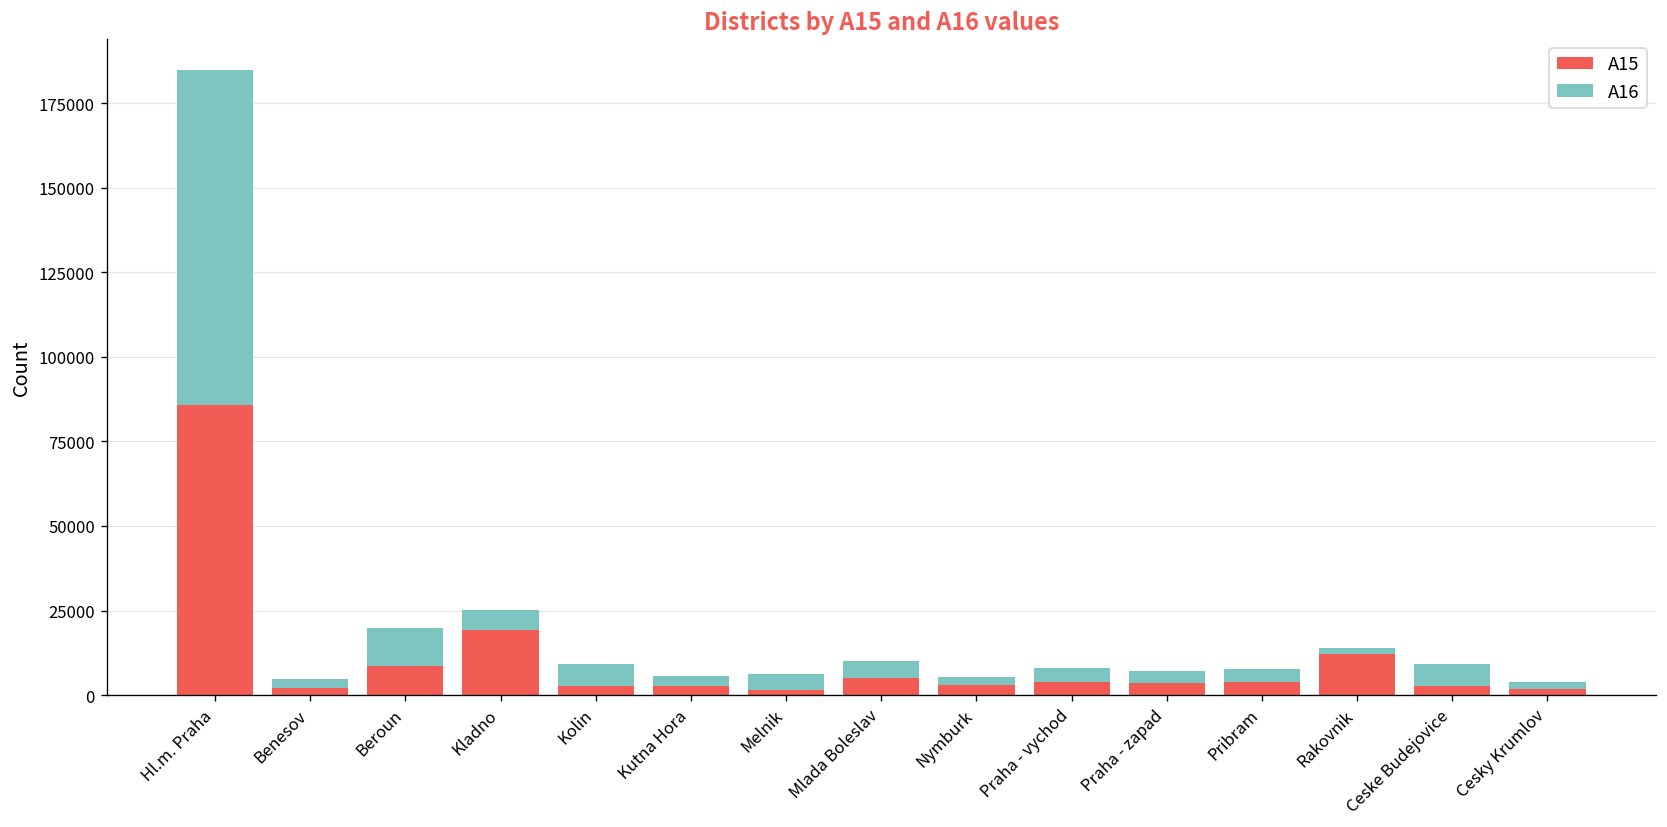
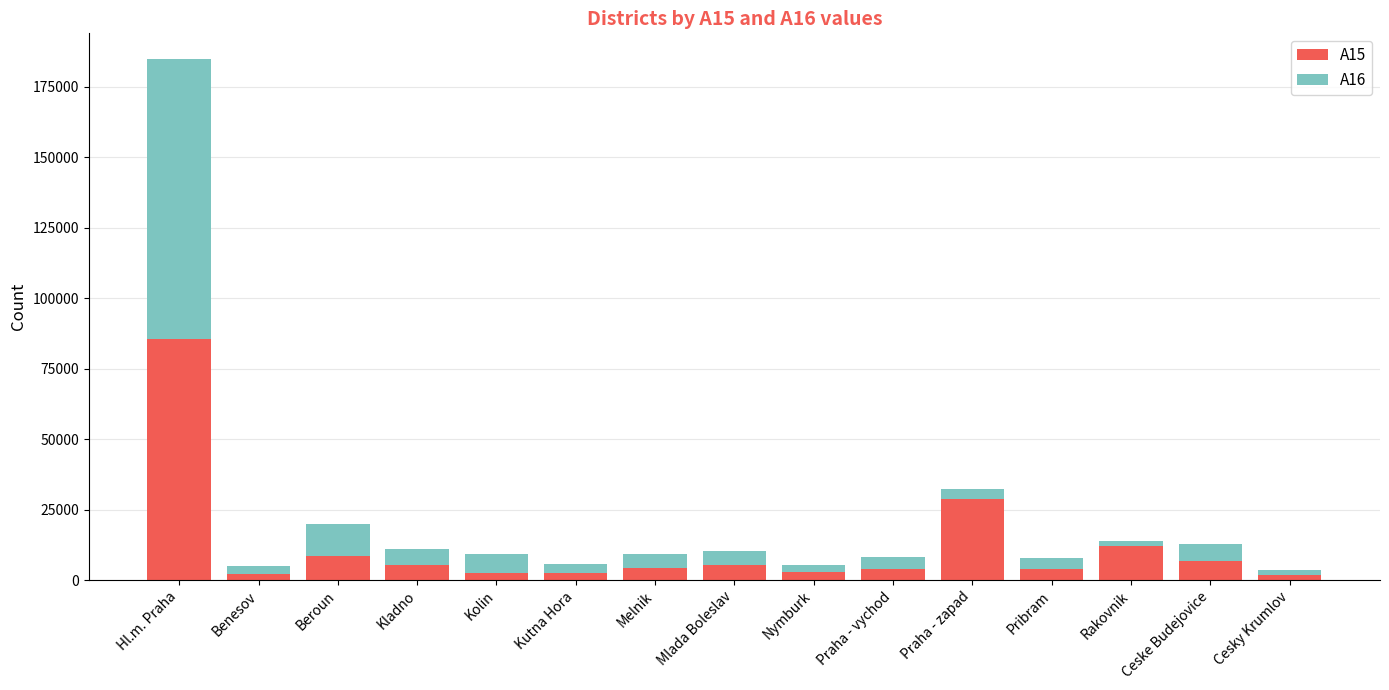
A15, Kladno: 19000 -> 5000
A15, Melnik: 1000 -> 4000
A15, Praha - zapad: 3000 -> 29000
A15, Ceske Budejovice: 3000 -> 7000
